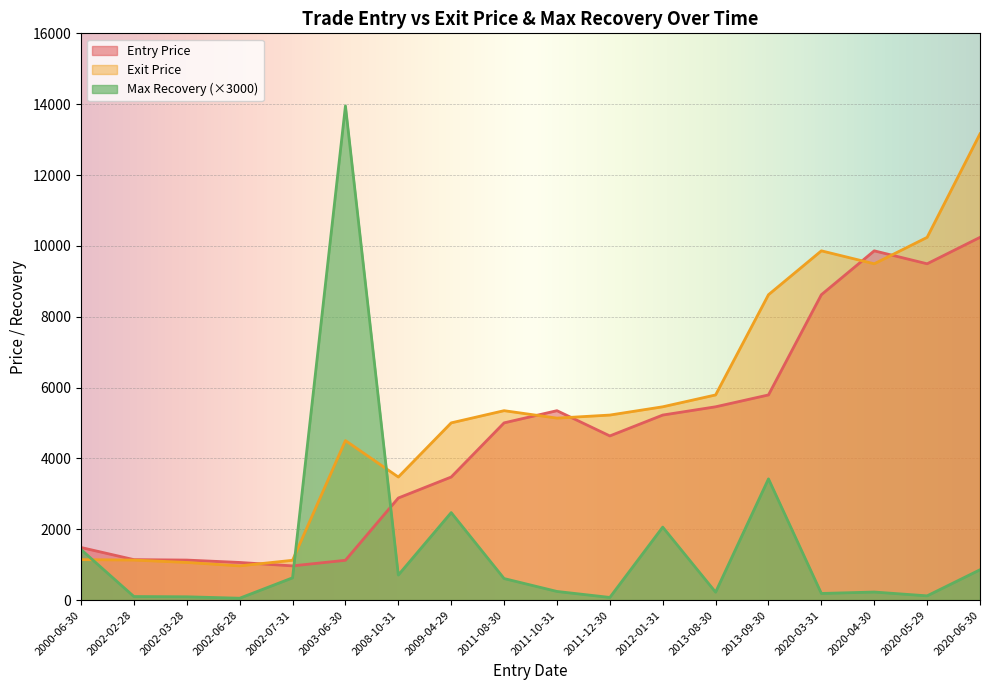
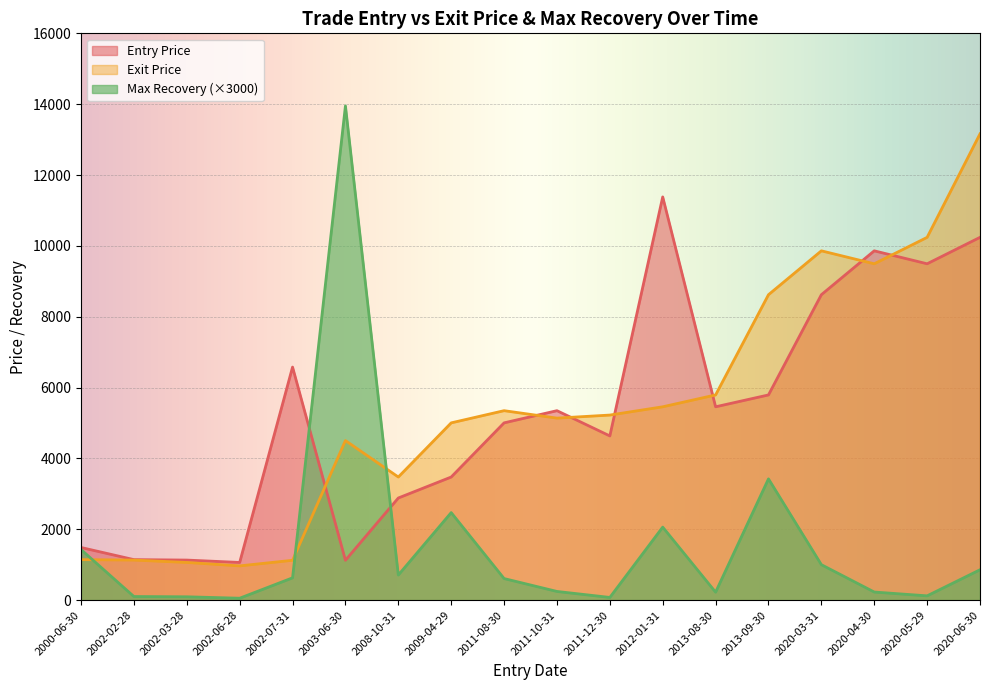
Entry Price, 2002-07-31: 1000 -> 6600
Entry Price, 2012-01-31: 5200 -> 11400
Max Recovery (×3000), 2020-03-31: 200 -> 1000
